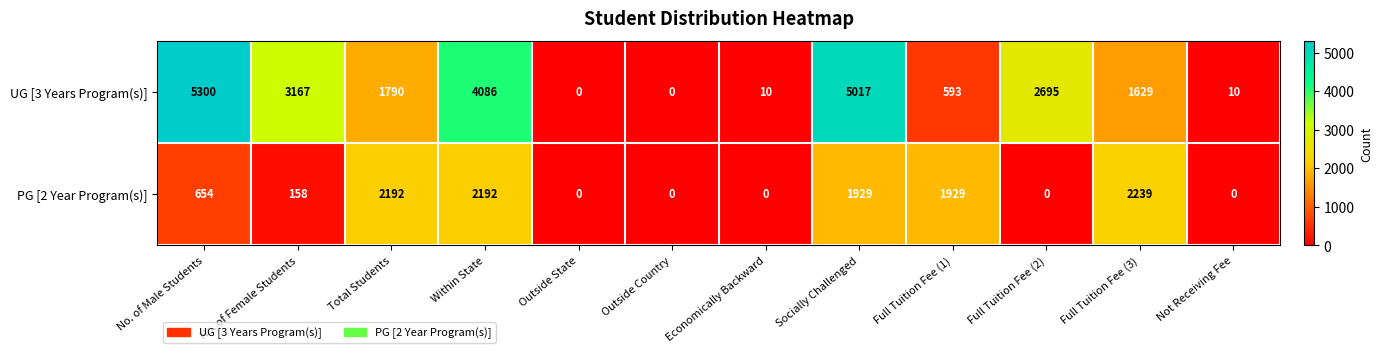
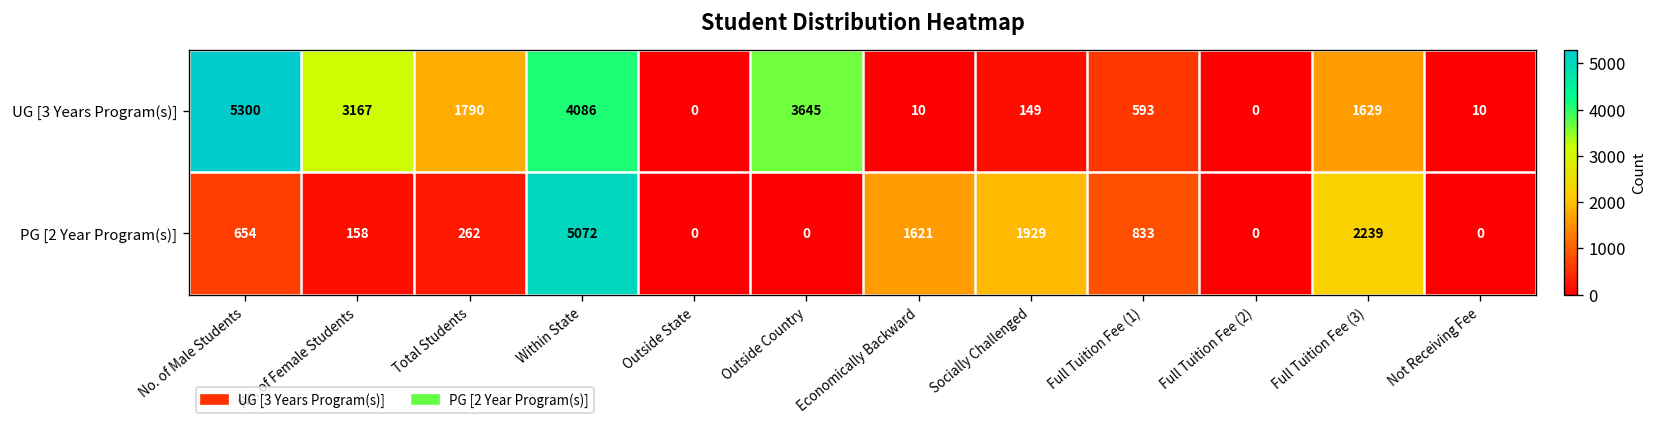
UG [3 Years Program(s)], Outside Country: 0 -> 3645
UG [3 Years Program(s)], Socially Challenged: 5017 -> 149
UG [3 Years Program(s)], Full Tuition Fee (2): 2695 -> 0
PG [2 Year Program(s)], Total Students: 2192 -> 262
PG [2 Year Program(s)], Within State: 2192 -> 5072
PG [2 Year Program(s)], Economically Backward: 0 -> 1621
PG [2 Year Program(s)], Full Tuition Fee (1): 1929 -> 833
